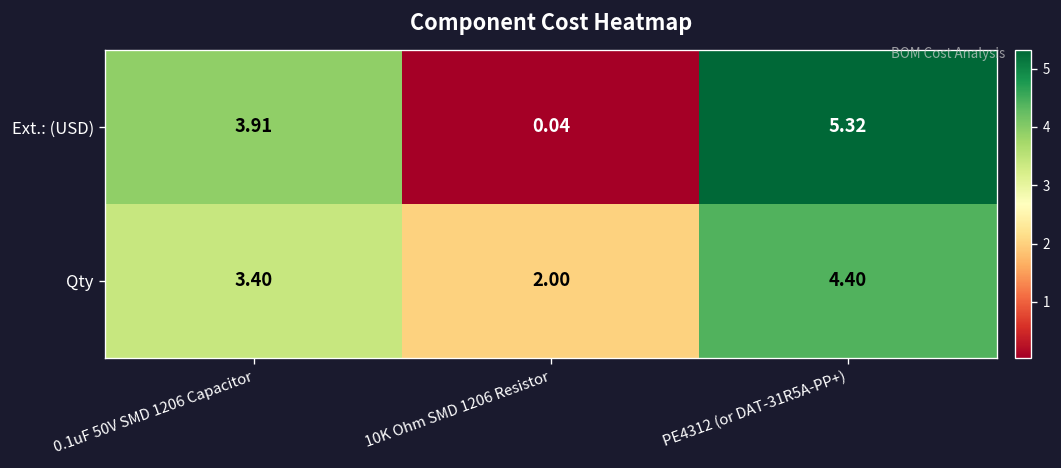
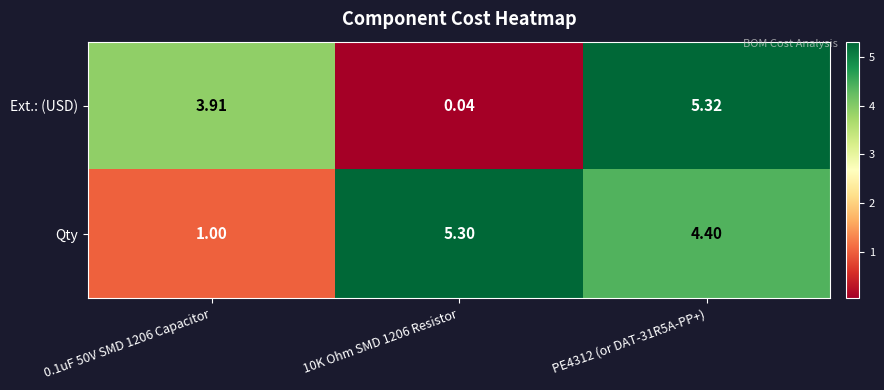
Qty, 0.1uF 50V SMD 1206 Capacitor: 3.40 -> 1.00
Qty, 10K Ohm SMD 1206 Resistor: 2.00 -> 5.30
